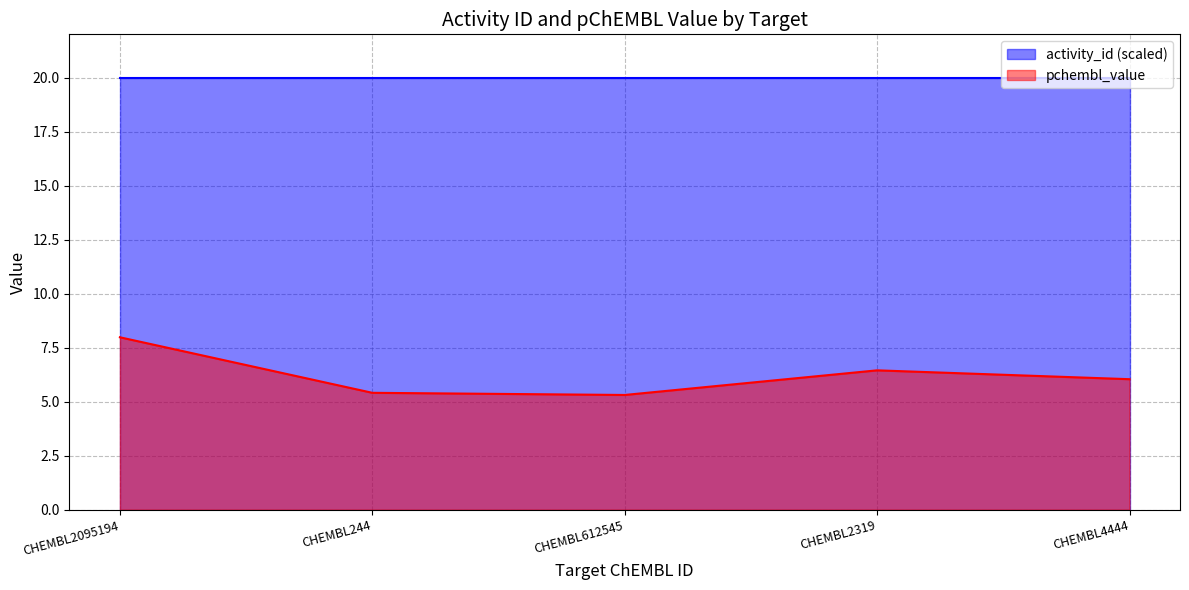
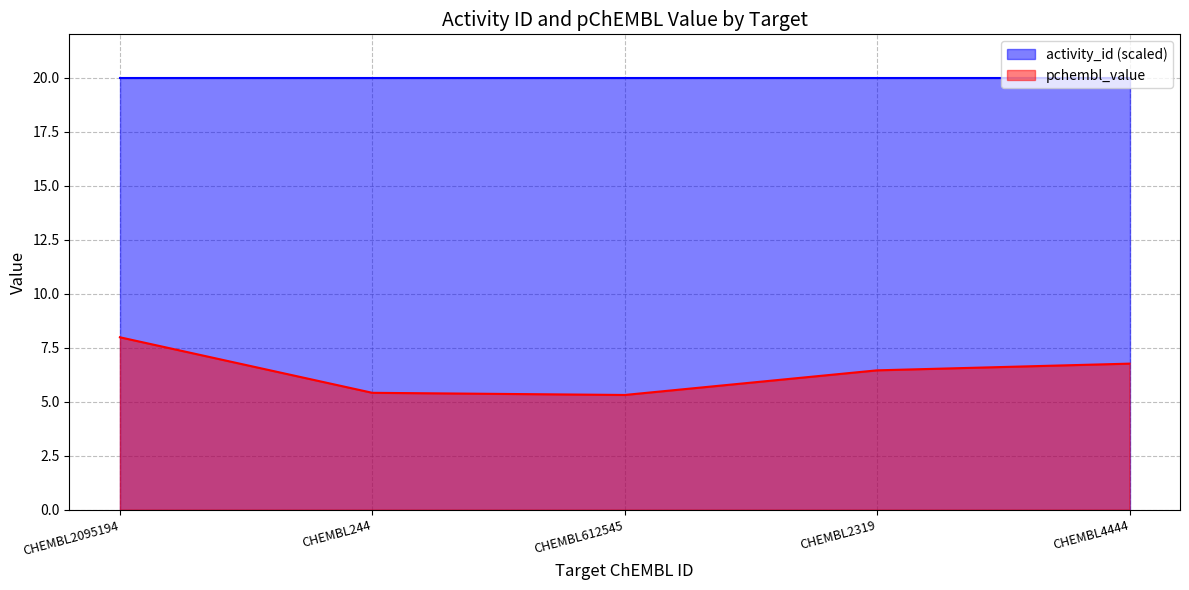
pchembl_value, CHEMBL4444: 6.0 -> 6.8
